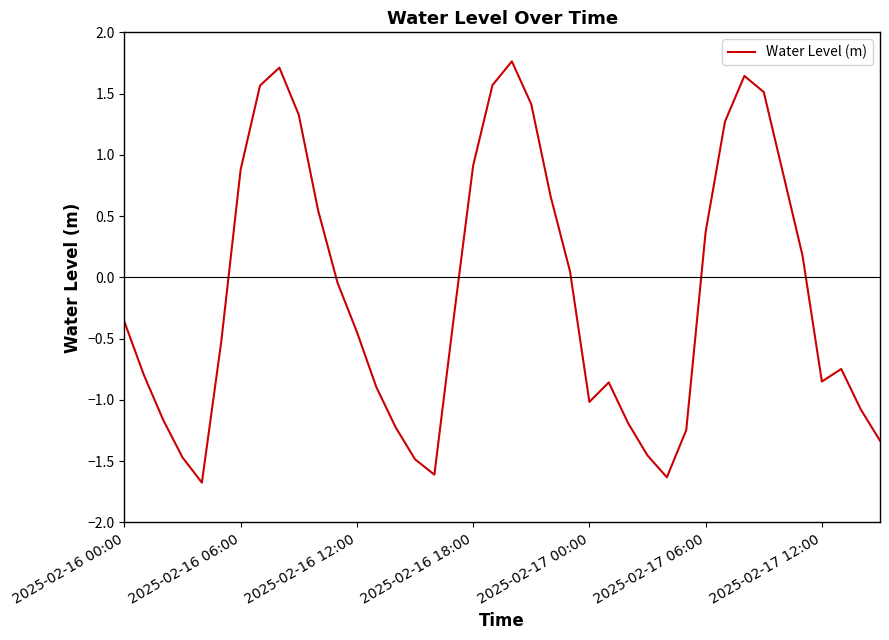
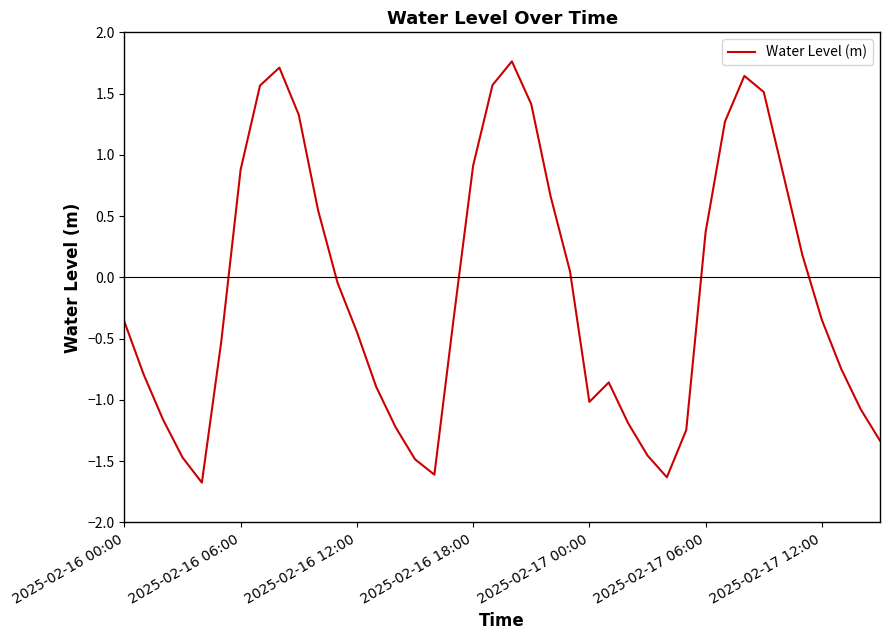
2025-02-17 12:00: -0.85 -> -0.35
